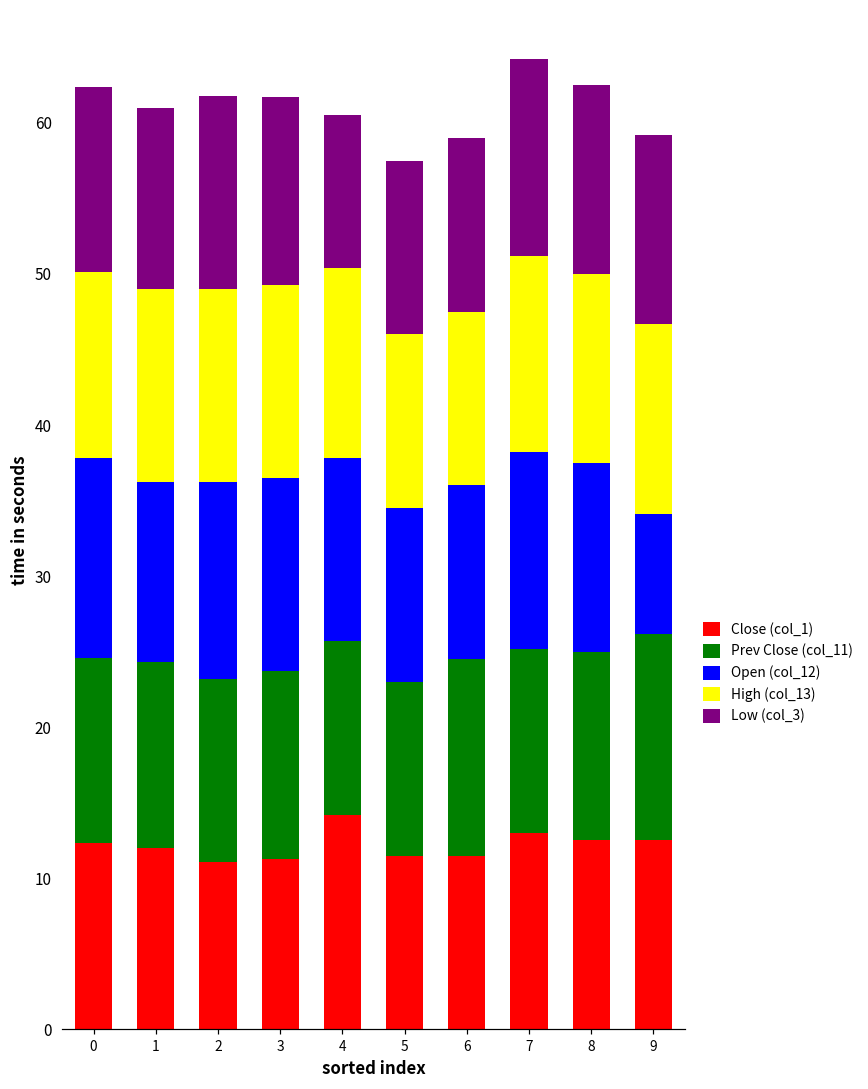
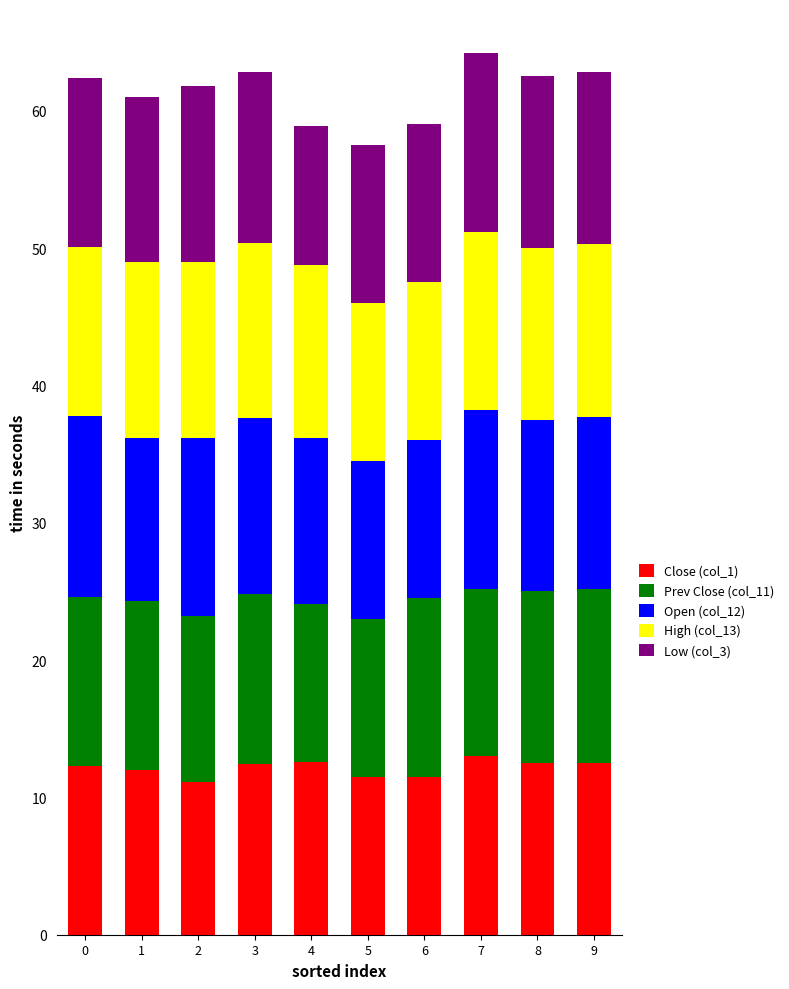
Close (col_1), 3: 11.3 -> 12.4
Close (col_1), 4: 14.2 -> 12.6
Prev Close (col_11), 9: 13.7 -> 12.7
Open (col_12), 9: 7.9 -> 12.5
